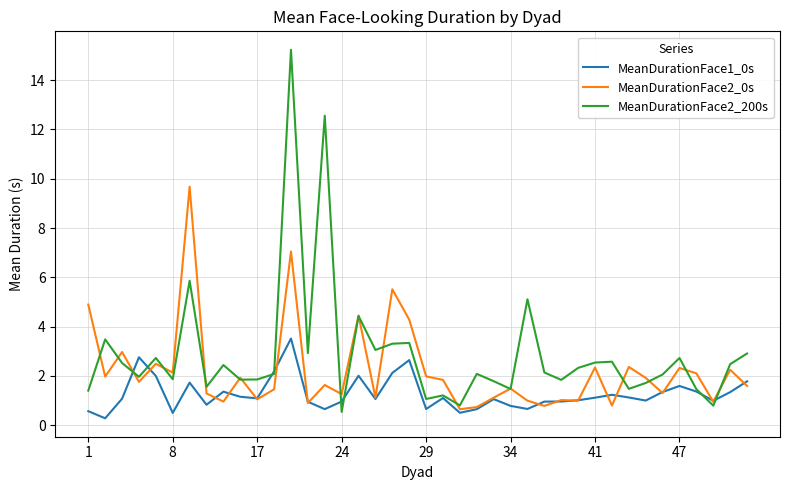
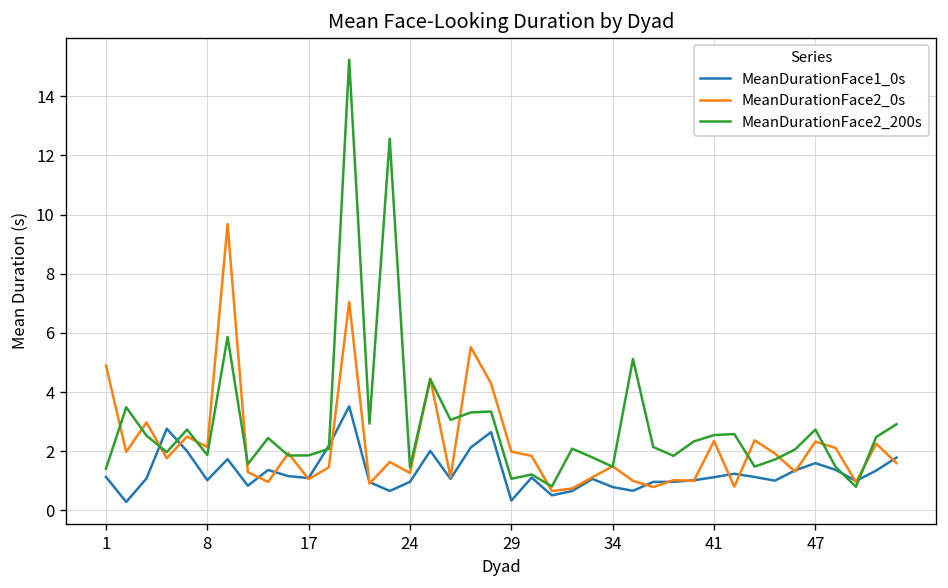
MeanDurationFace1_0s, 1: 0.6 -> 1.1
MeanDurationFace1_0s, 8: 0.5 -> 1.0
MeanDurationFace2_200s, 24: 0.5 -> 1.5
MeanDurationFace1_0s, 29: 0.7 -> 0.3
